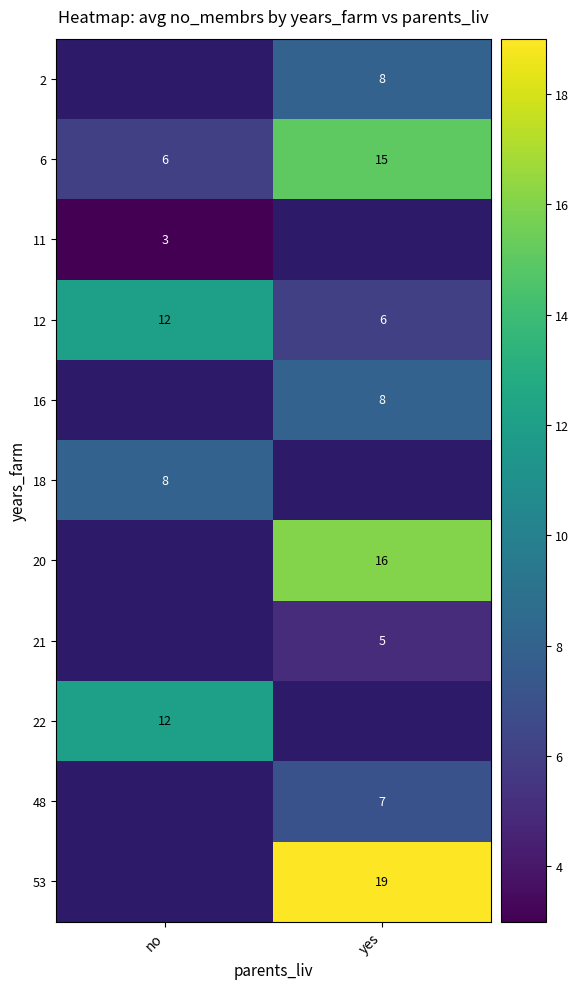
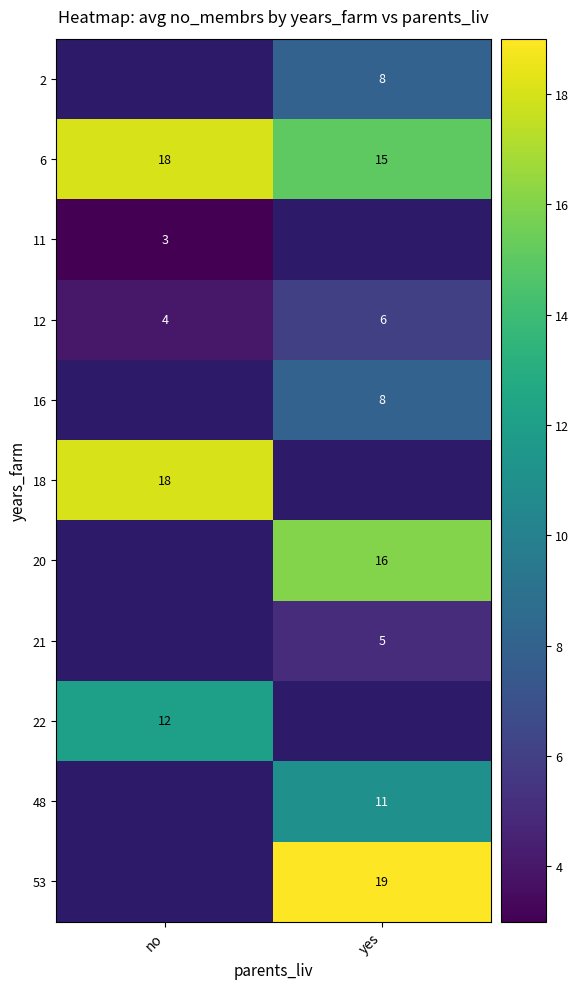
6, no: 6 -> 18
12, no: 12 -> 4
18, no: 8 -> 18
48, yes: 7 -> 11
